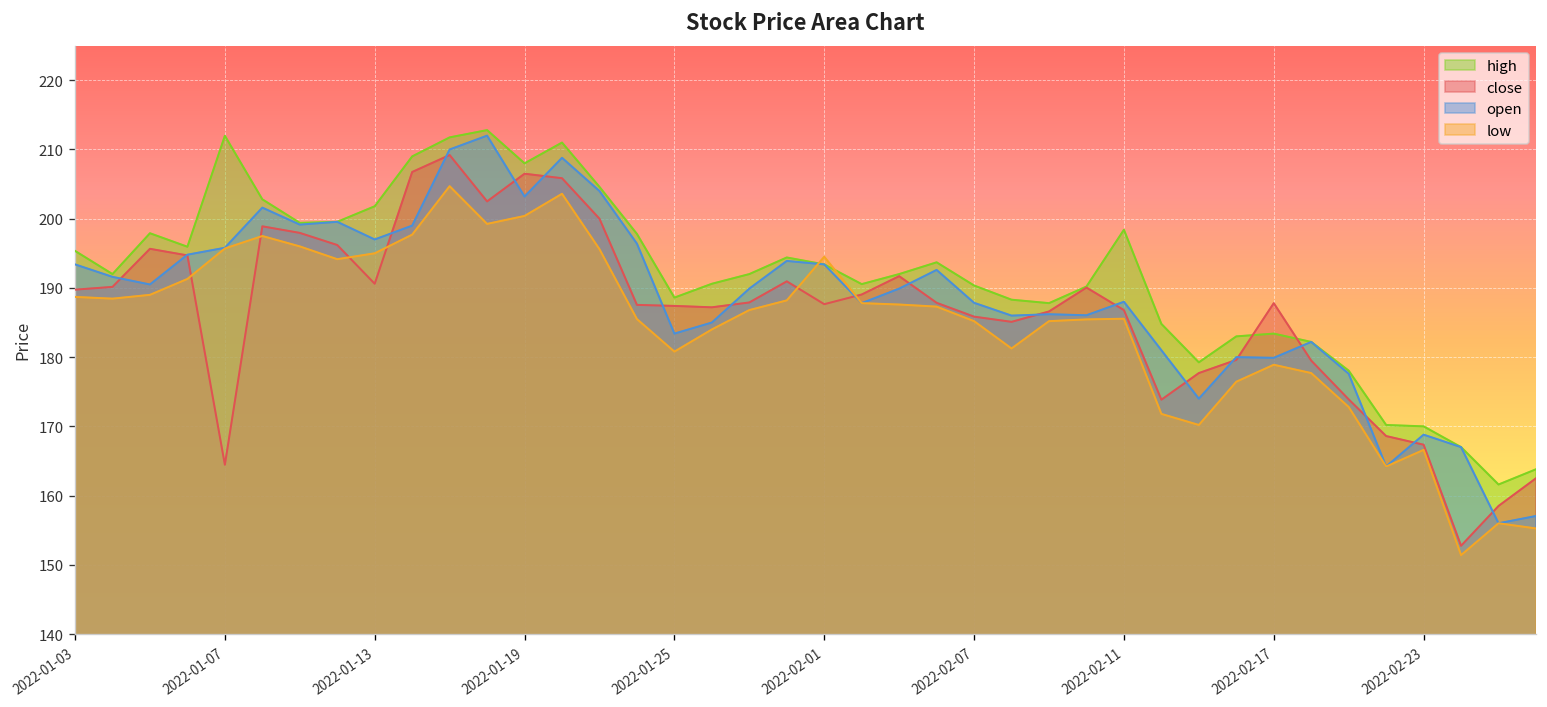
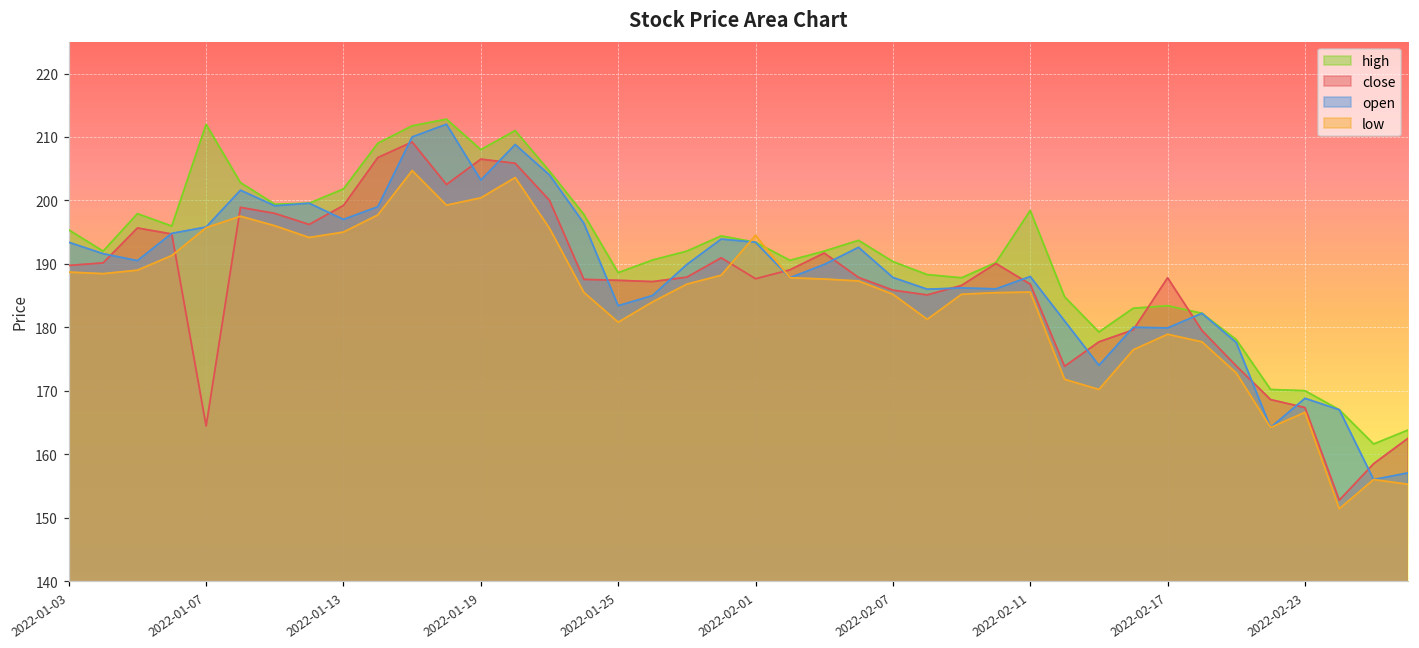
close, 2022-01-13: 191 -> 199
